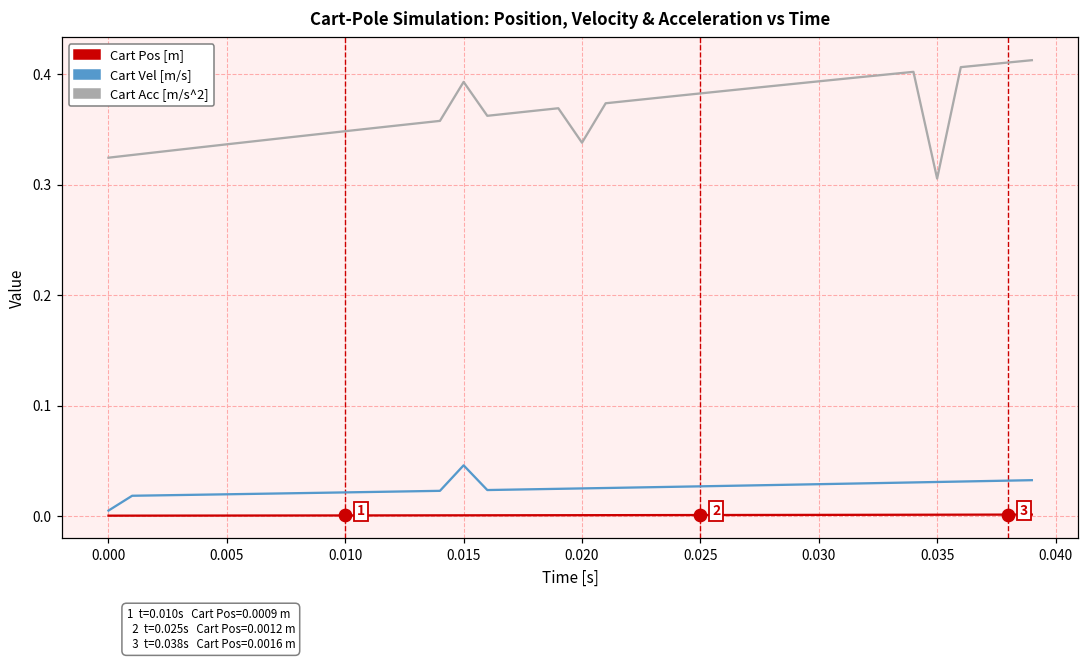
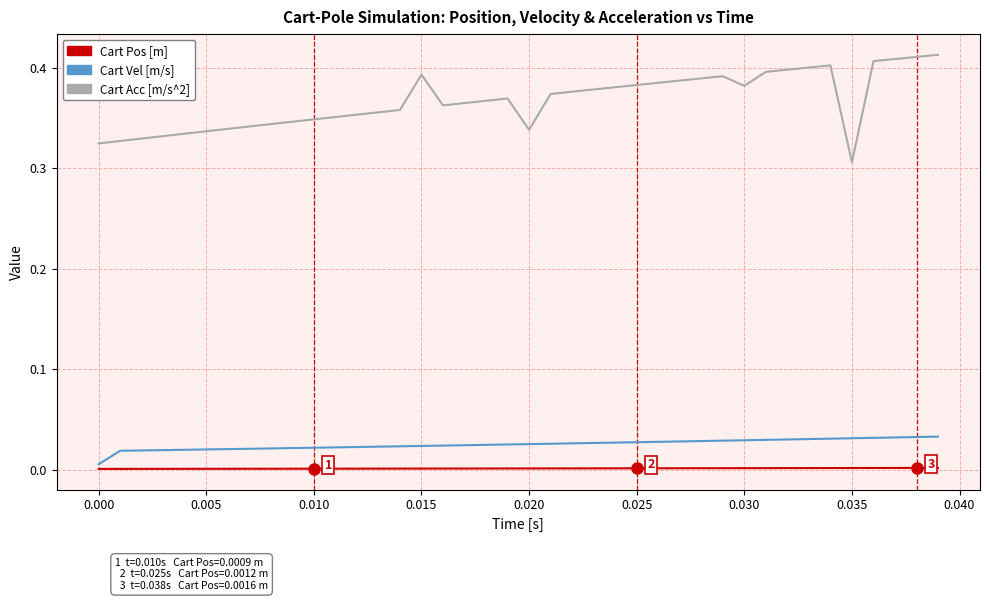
Cart Vel [m/s], 0.015: 0.046 -> 0.023
Cart Acc [m/s^2], 0.030: 0.394 -> 0.382
